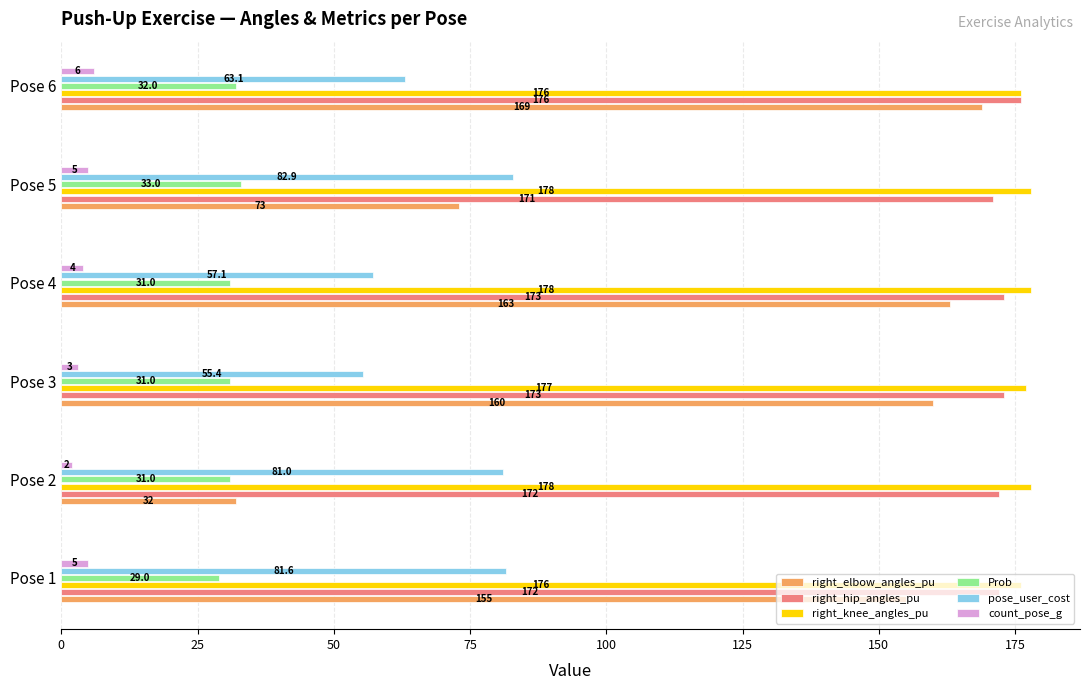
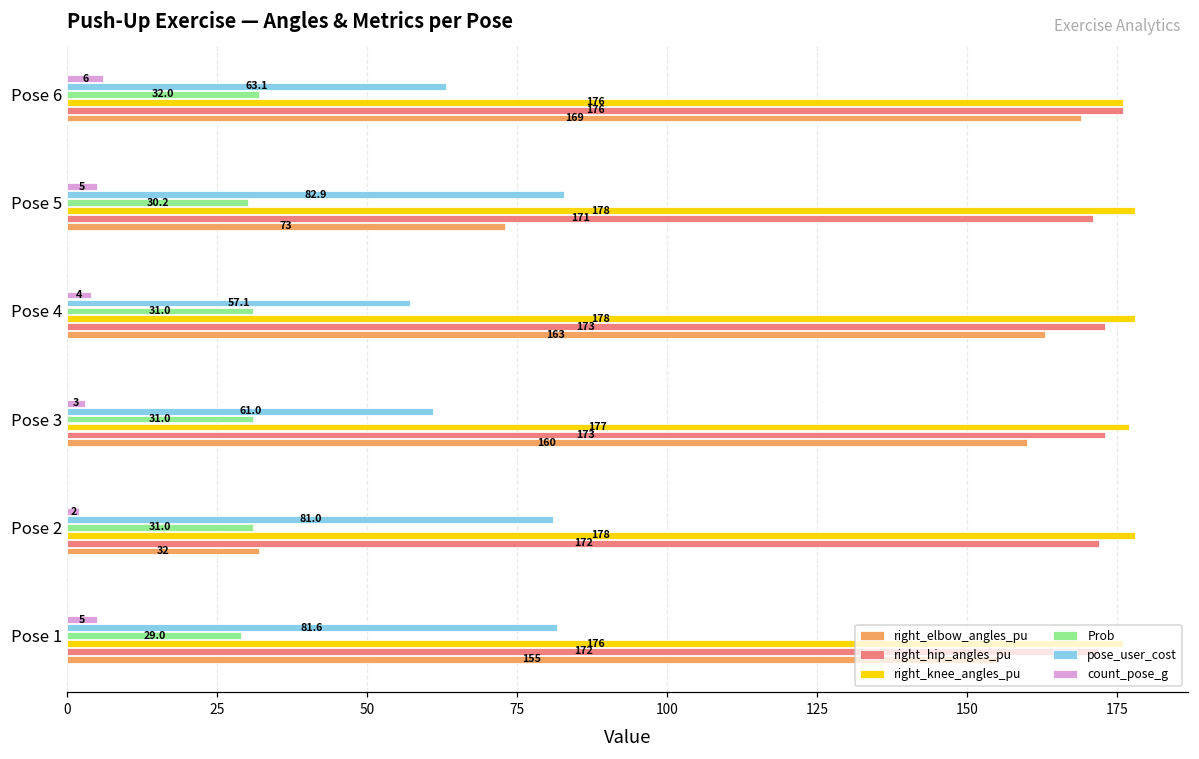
Prob, Pose 5: 33.0 -> 30.2
pose_user_cost, Pose 3: 55.4 -> 61.0
